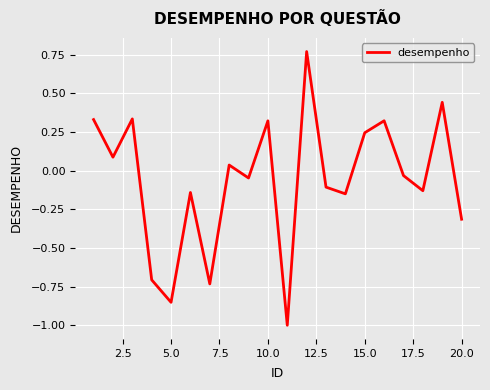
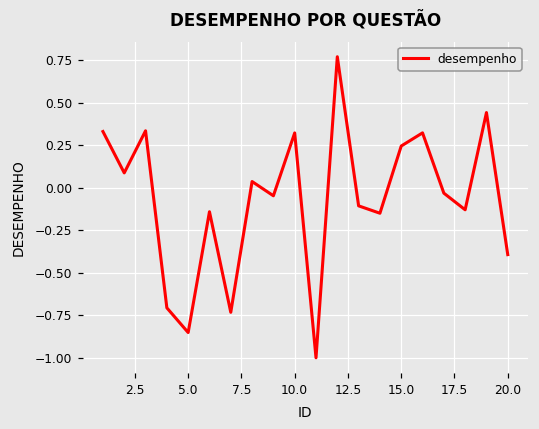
20.0: -0.31 -> -0.39
